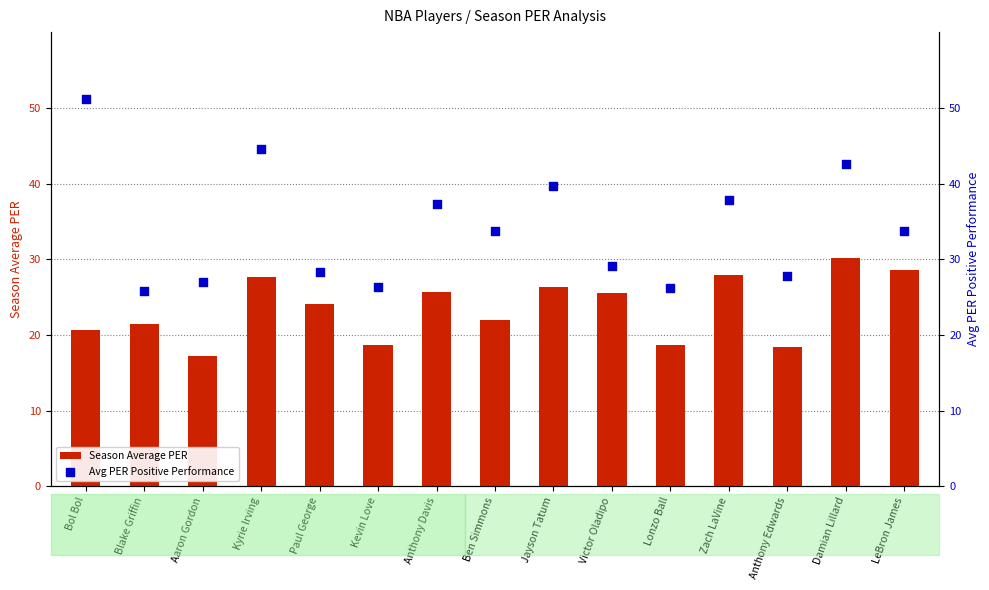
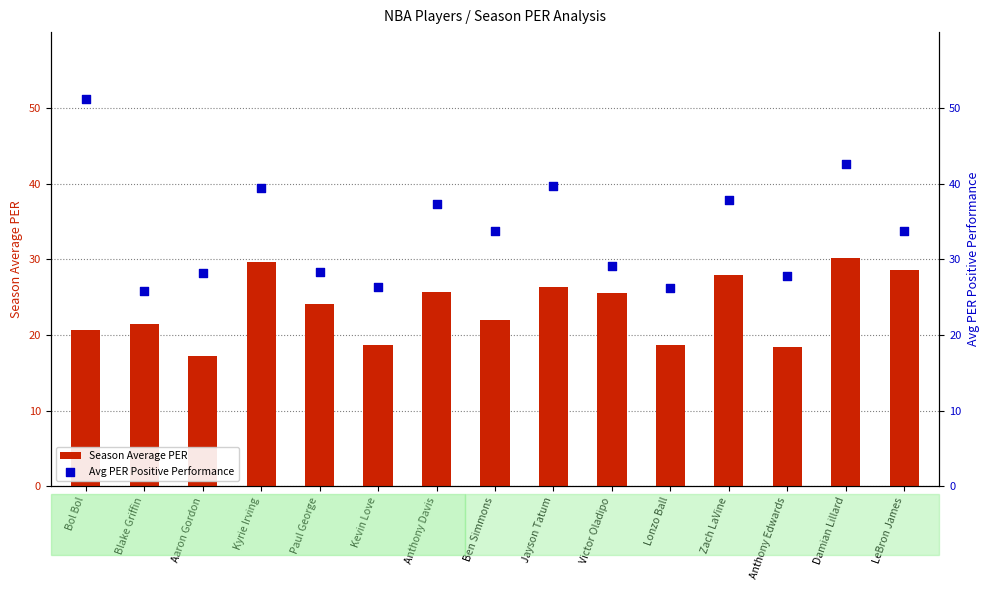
Season Average PER, Kyrie Irving: 28 -> 30
Avg PER Positive Performance, Aaron Gordon: 27 -> 28
Avg PER Positive Performance, Kyrie Irving: 45 -> 39
